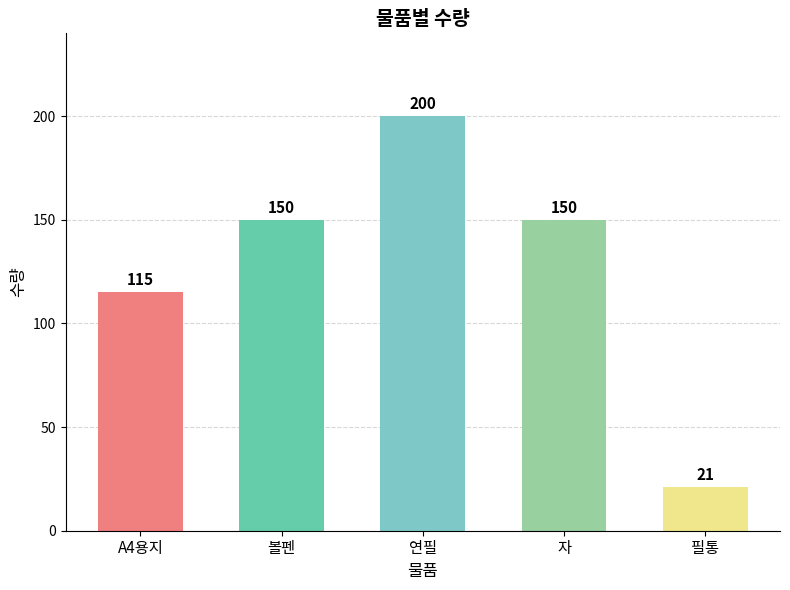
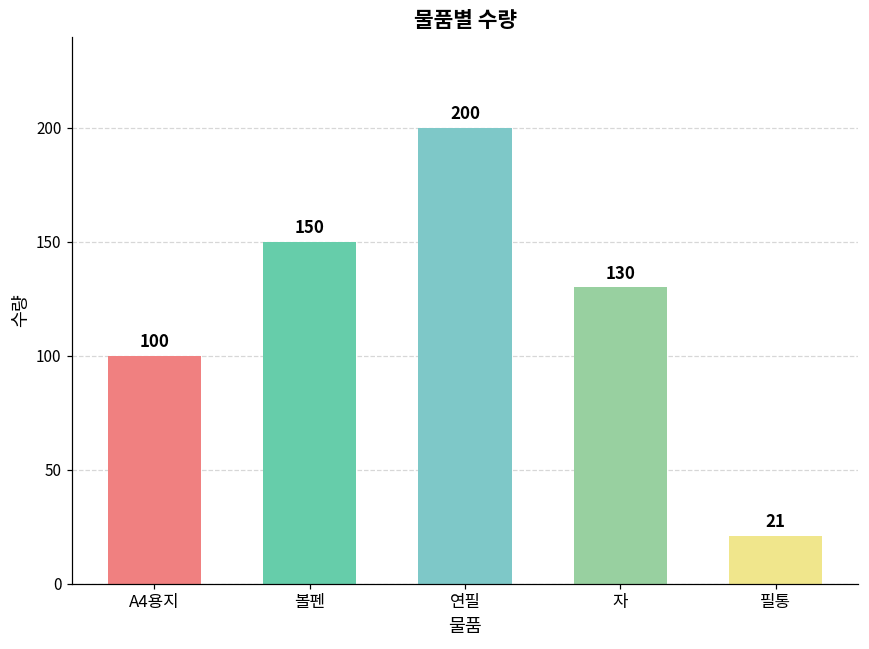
A4용지: 115 -> 100
자: 150 -> 130
